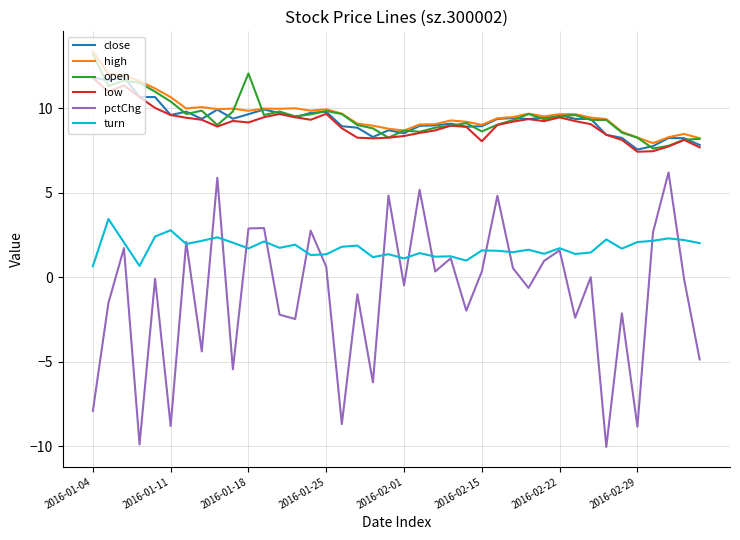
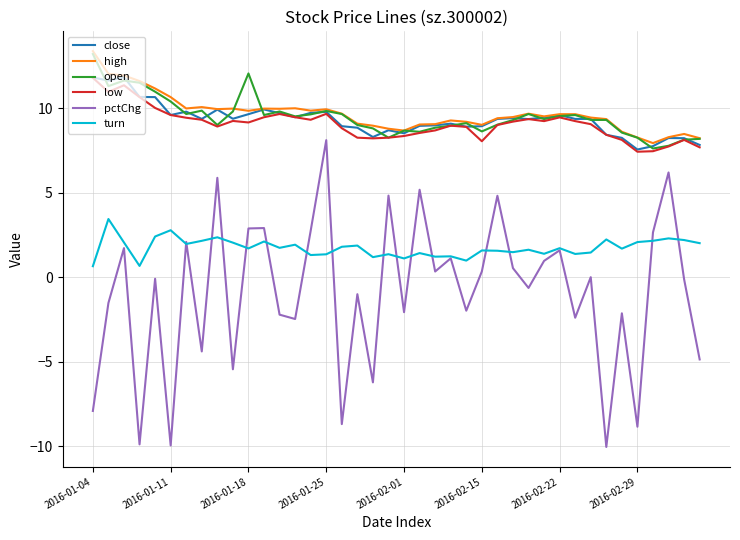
pctChg, 2016-01-11: -8.8 -> -10.0
pctChg, 2016-01-25: 0.6 -> 8.1
pctChg, 2016-02-01: -0.5 -> -2.1
